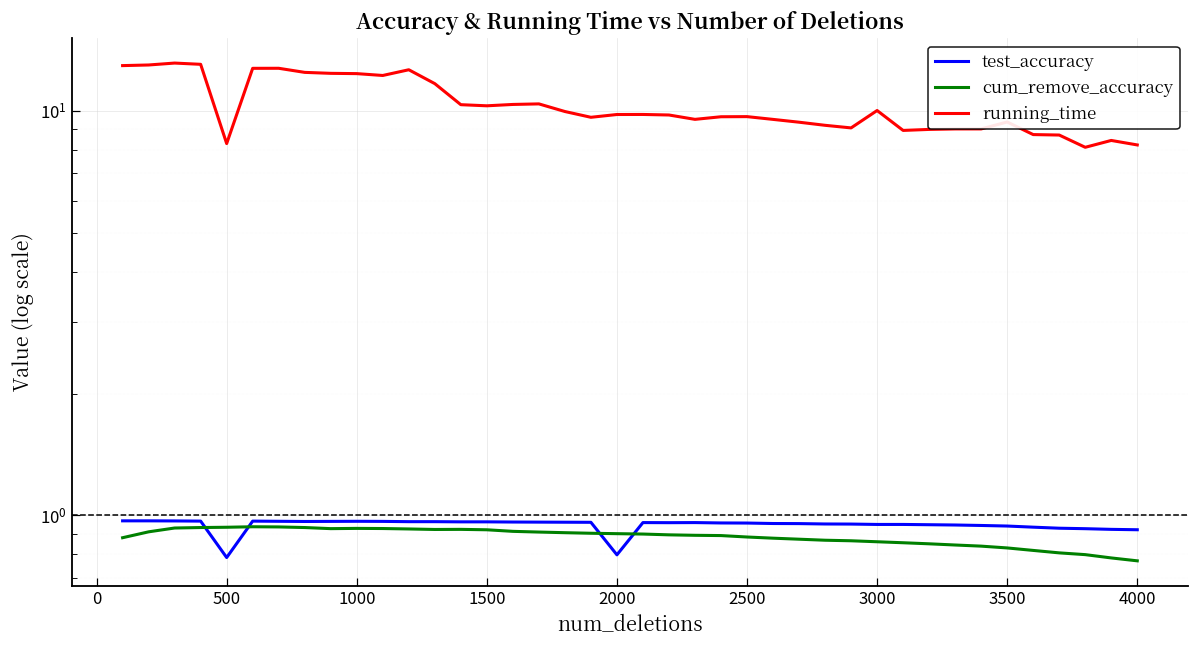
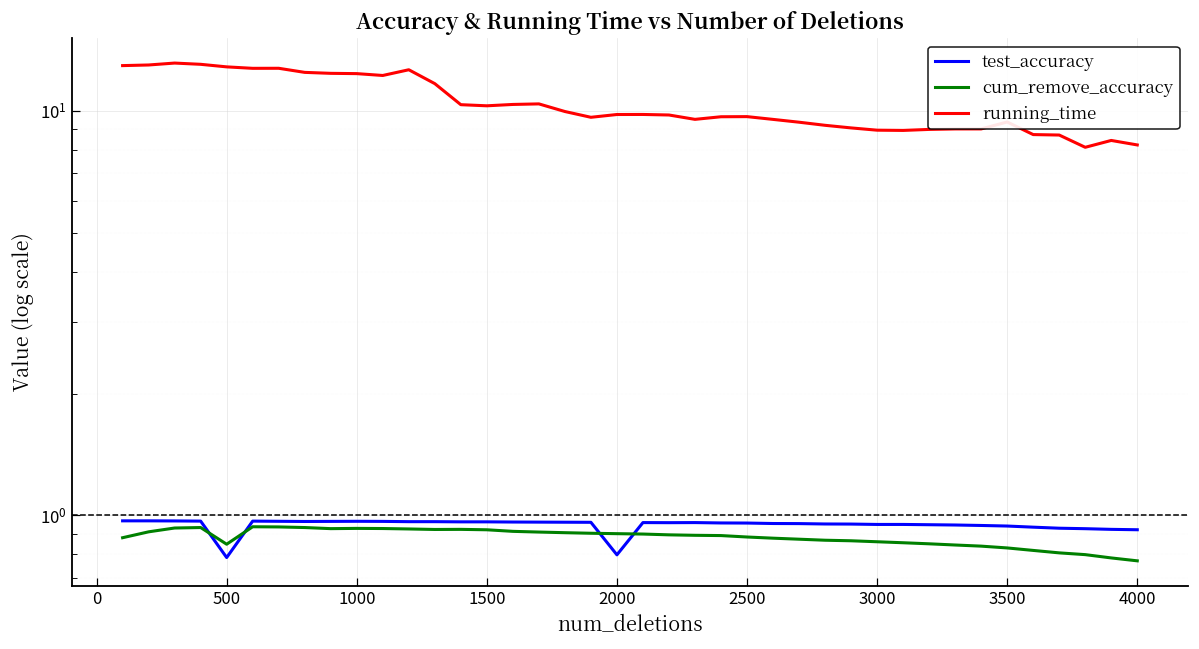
cum_remove_accuracy, 500: 0.93 -> 0.85
running_time, 500: 8.3 -> 12.8
running_time, 3000: 10.0 -> 9.0
